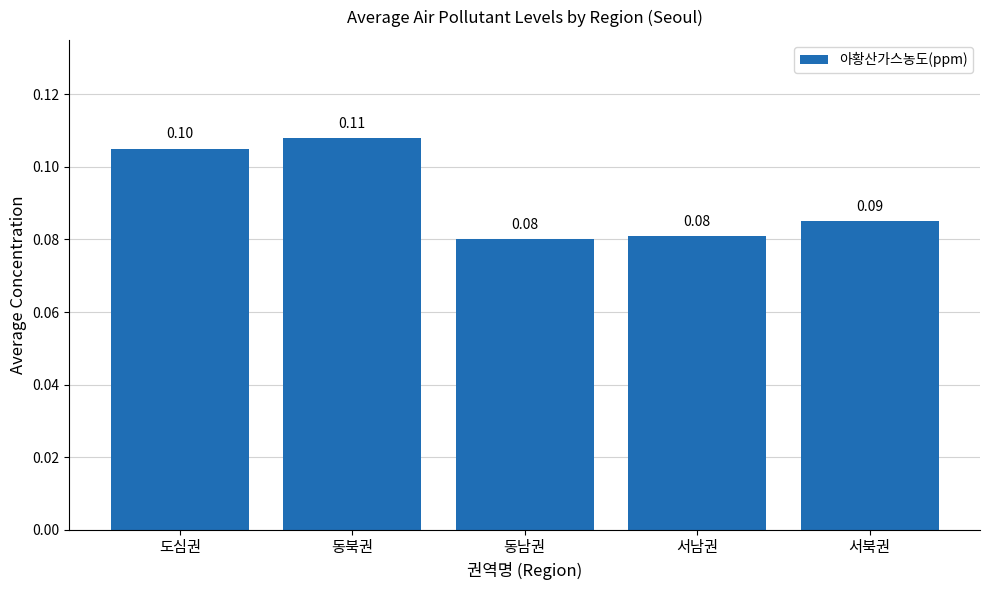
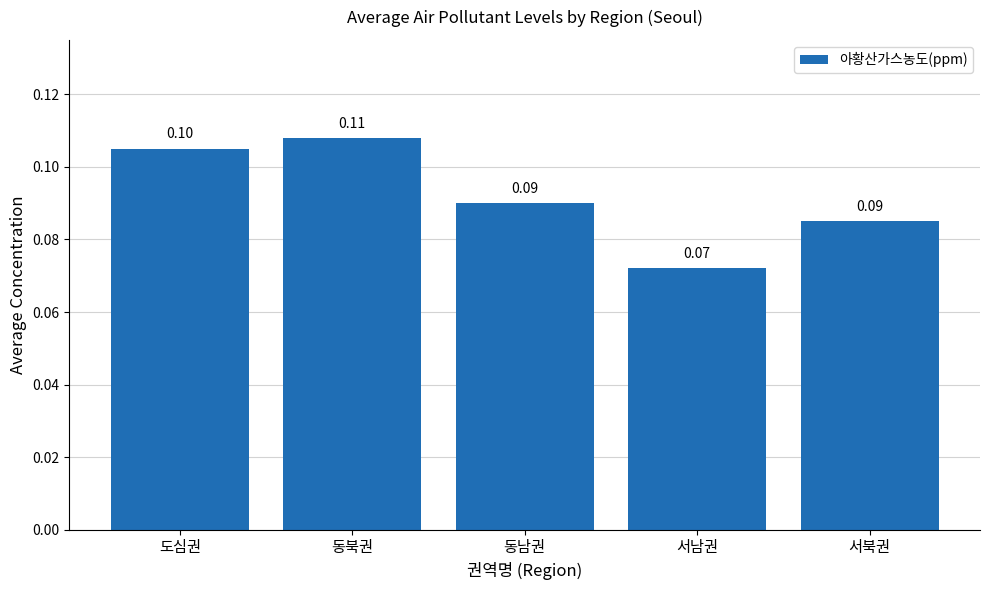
동남권: 0.08 -> 0.09
서남권: 0.08 -> 0.07
